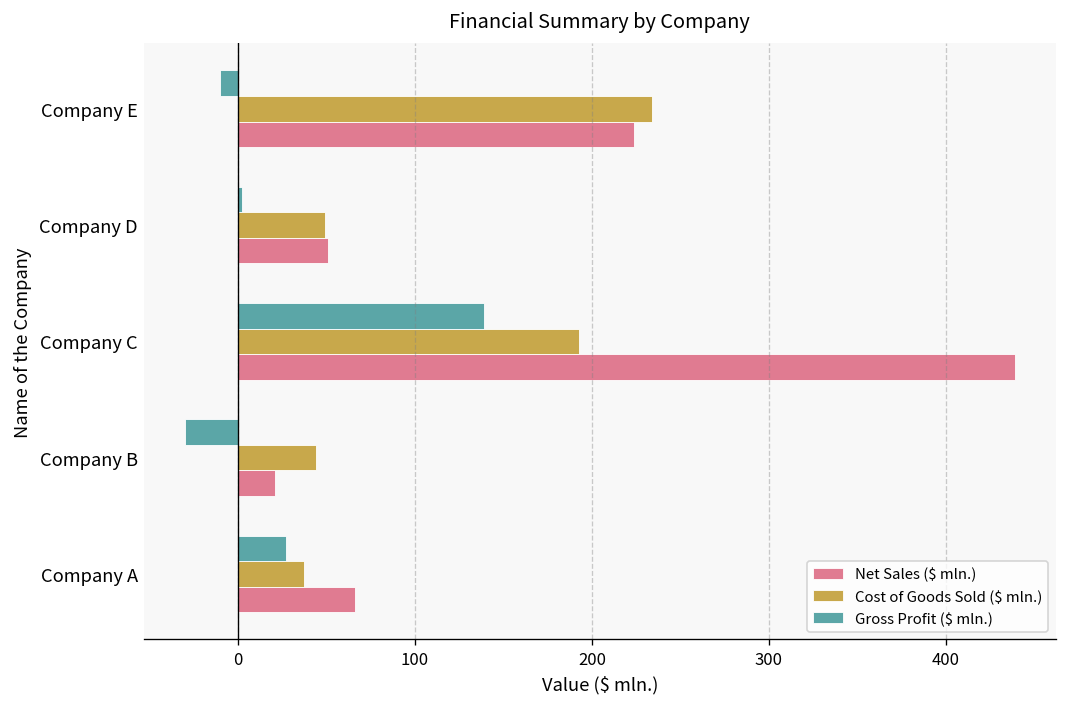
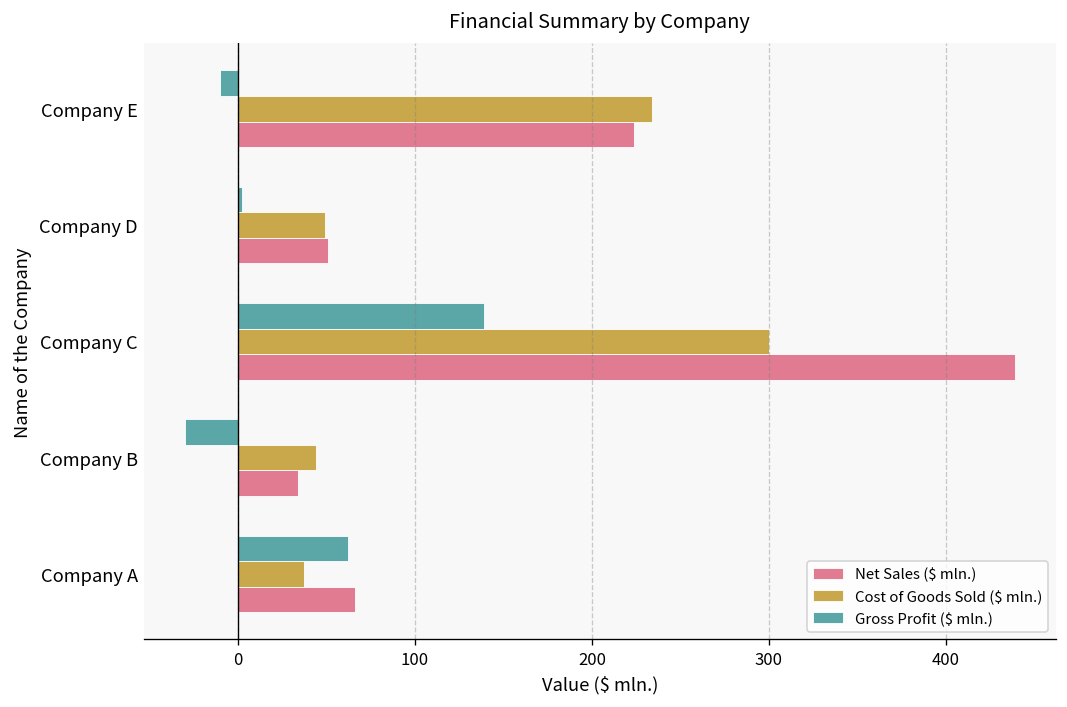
Cost of Goods Sold ($ mln.), Company C: 193 -> 300
Net Sales ($ mln.), Company B: 21 -> 34
Gross Profit ($ mln.), Company A: 27 -> 62
